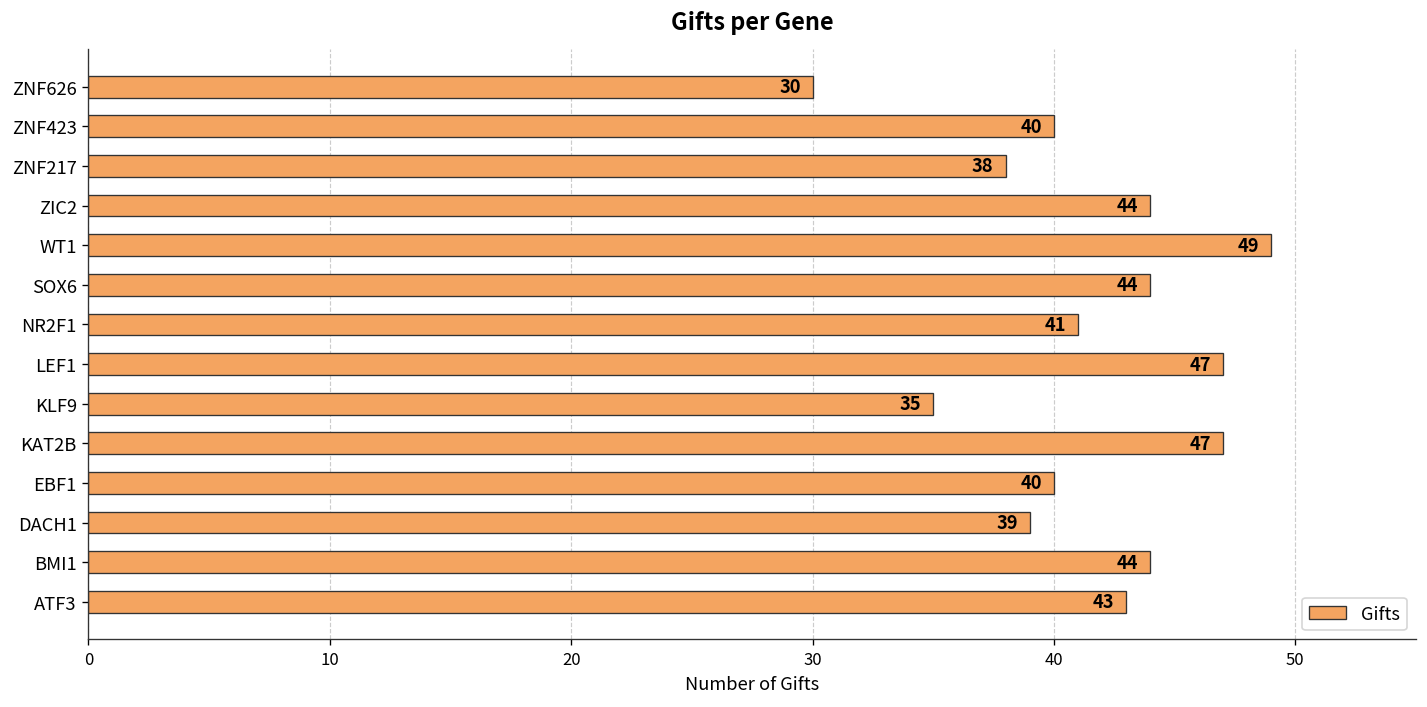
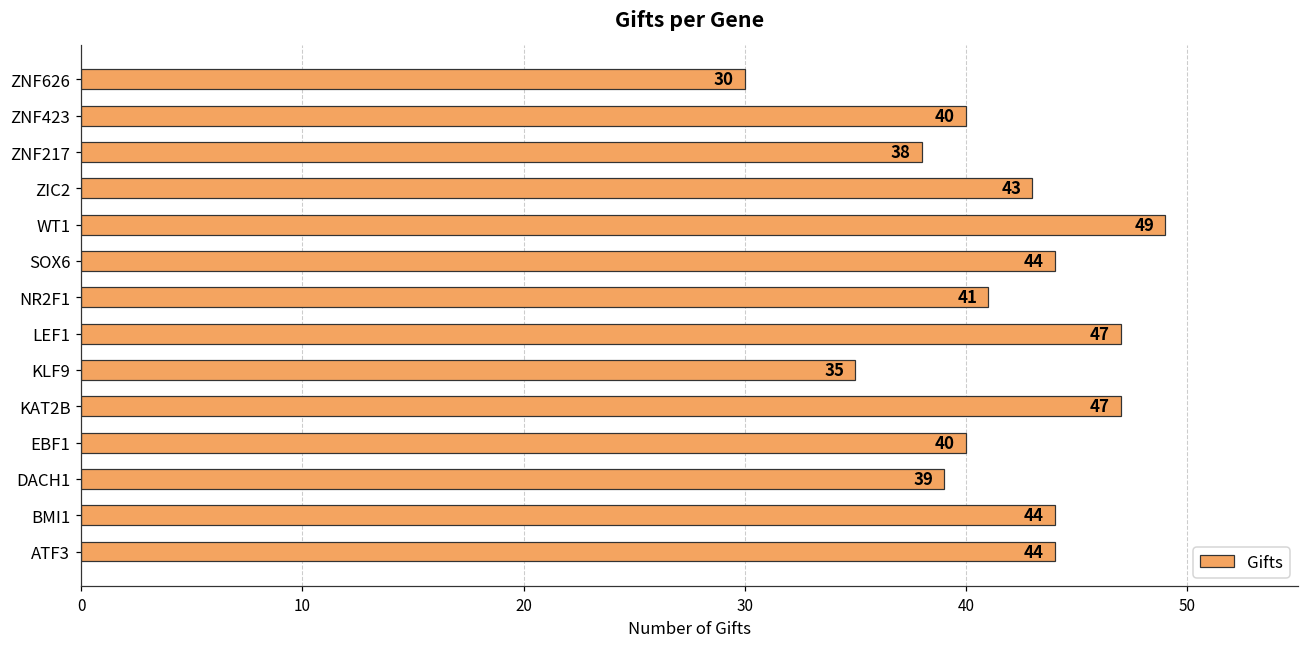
ZIC2: 44 -> 43
ATF3: 43 -> 44
